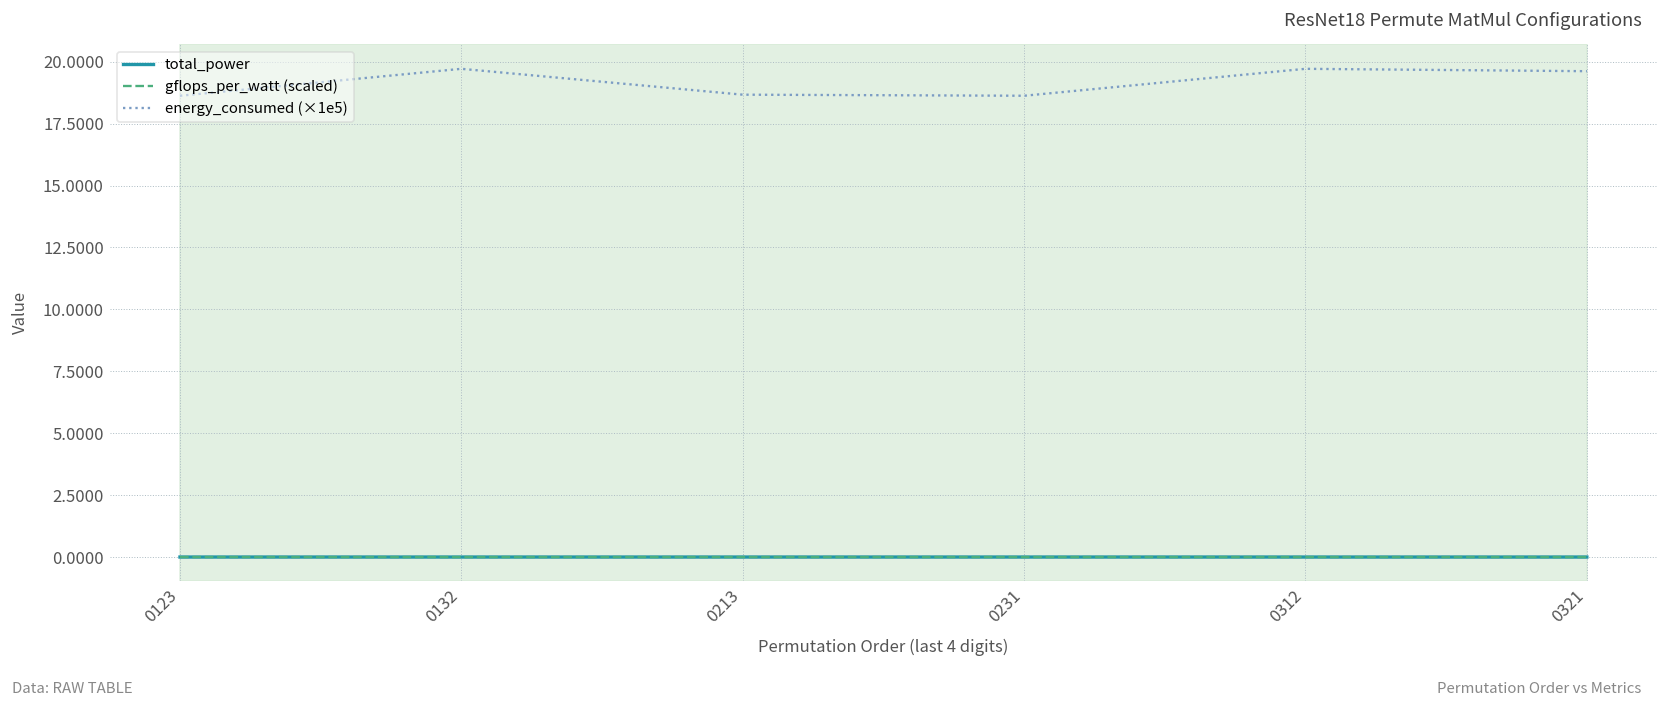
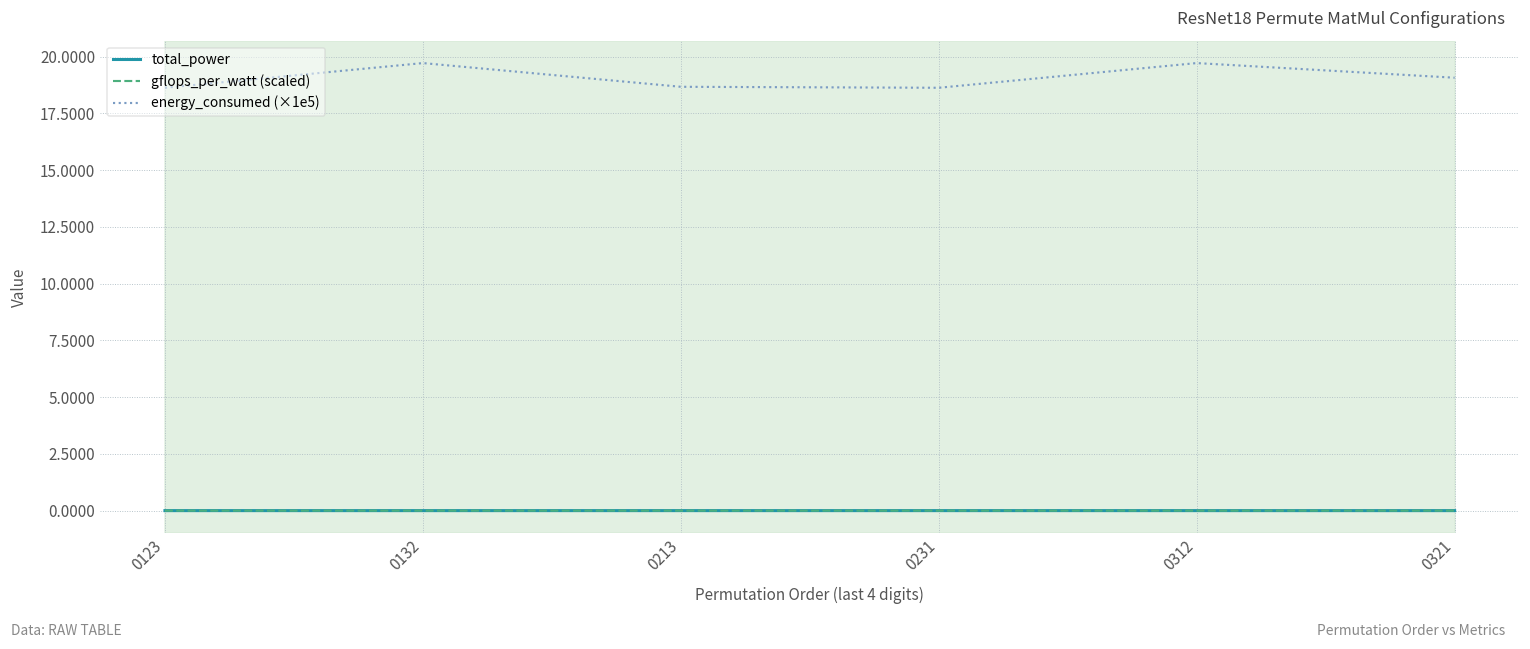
energy_consumed (×1e5), 0321: 19.6 -> 19.1
